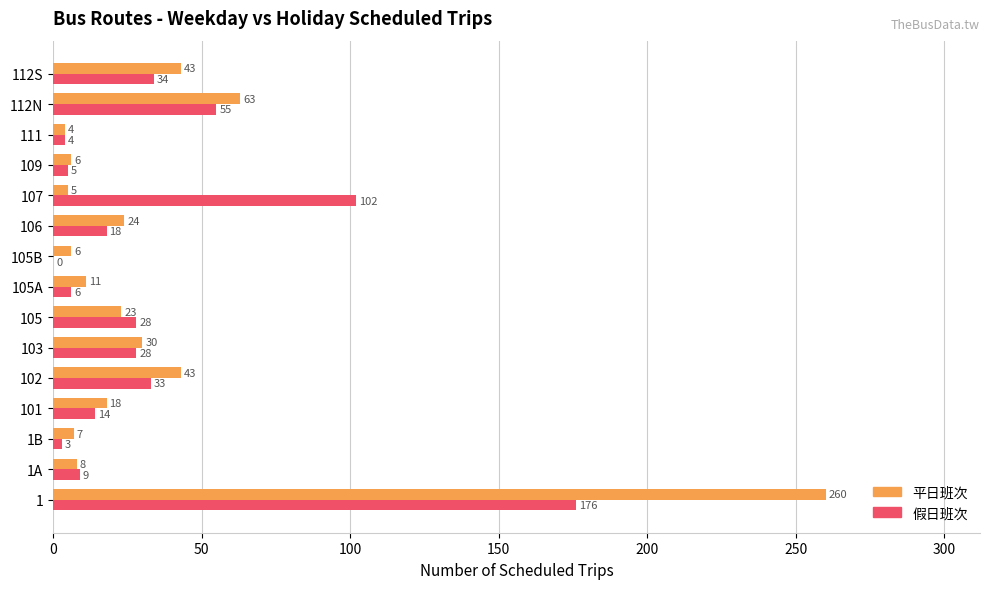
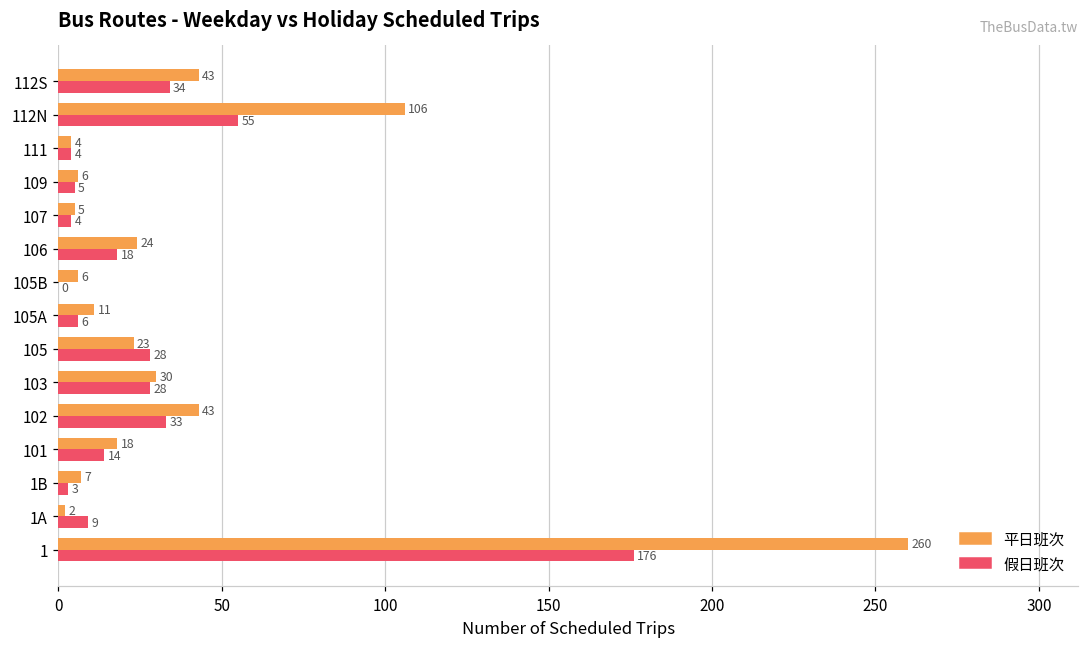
平日班次, 112N: 63 -> 106
假日班次, 107: 102 -> 4
平日班次, 1A: 8 -> 2
